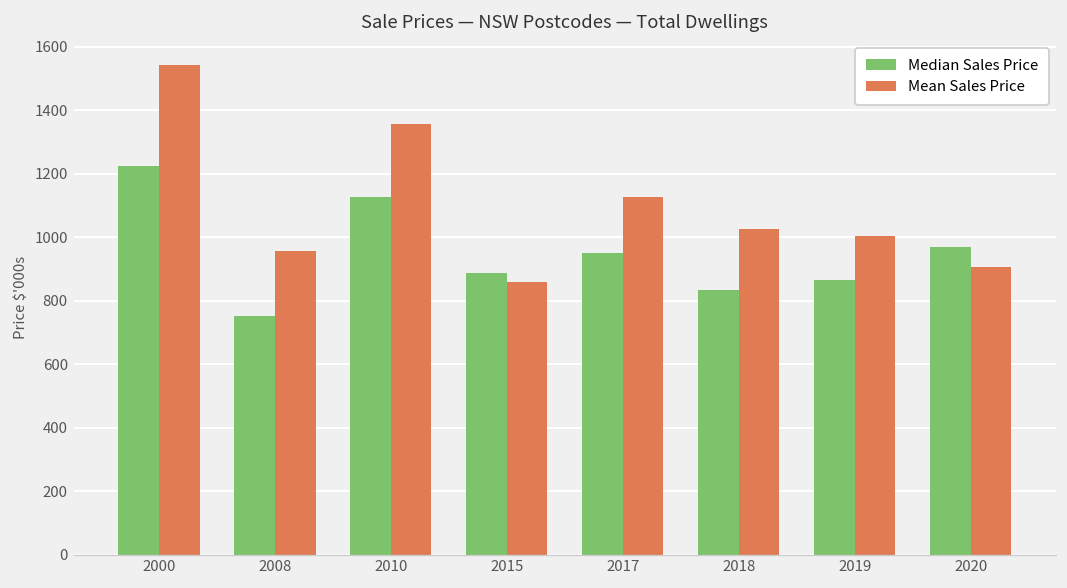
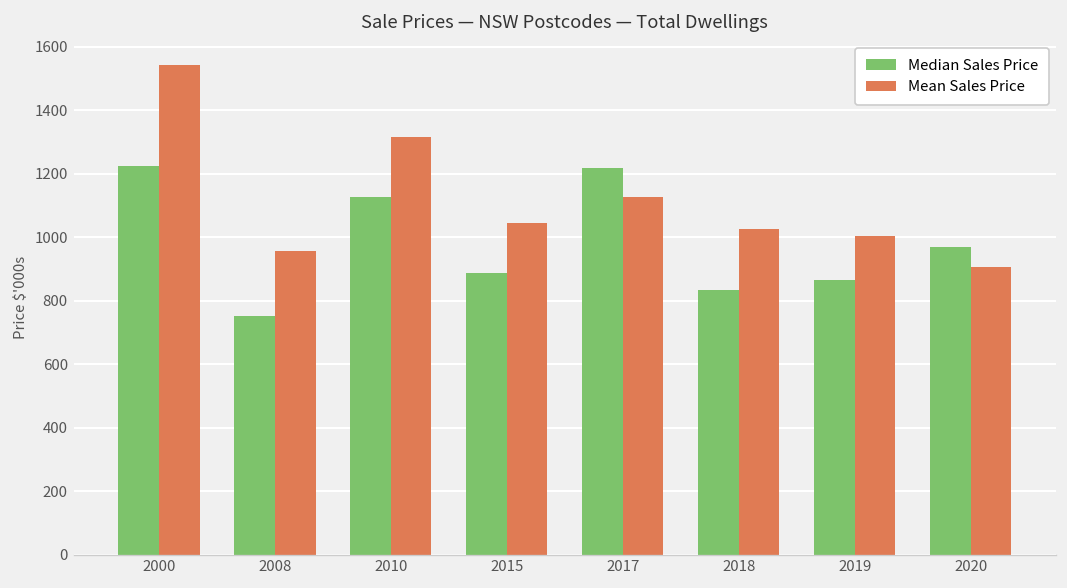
Mean Sales Price, 2010: 1360 -> 1320
Mean Sales Price, 2015: 860 -> 1050
Median Sales Price, 2017: 950 -> 1220
